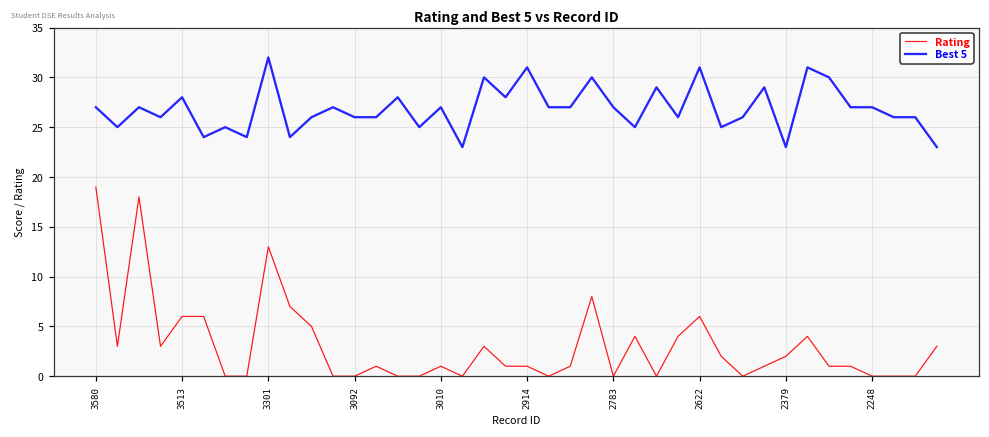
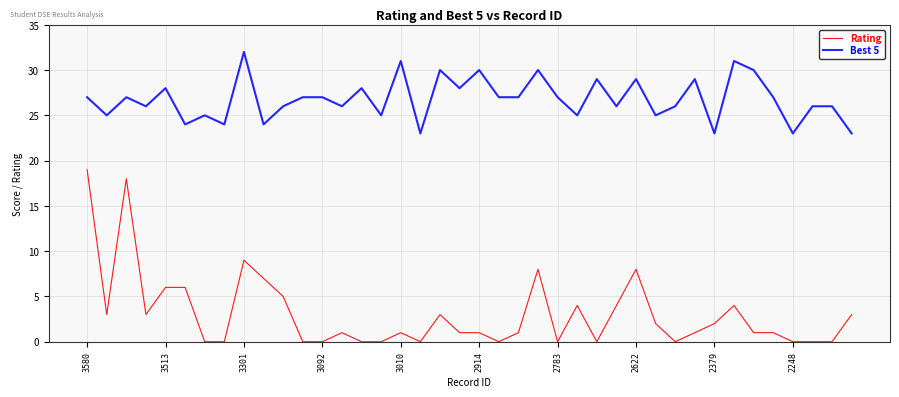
Rating, 3301: 13 -> 9
Best 5, 3092: 26 -> 27
Best 5, 3010: 27 -> 31
Best 5, 2914: 31 -> 30
Rating, 2622: 6 -> 8
Best 5, 2622: 31 -> 29
Best 5, 2248: 27 -> 23
